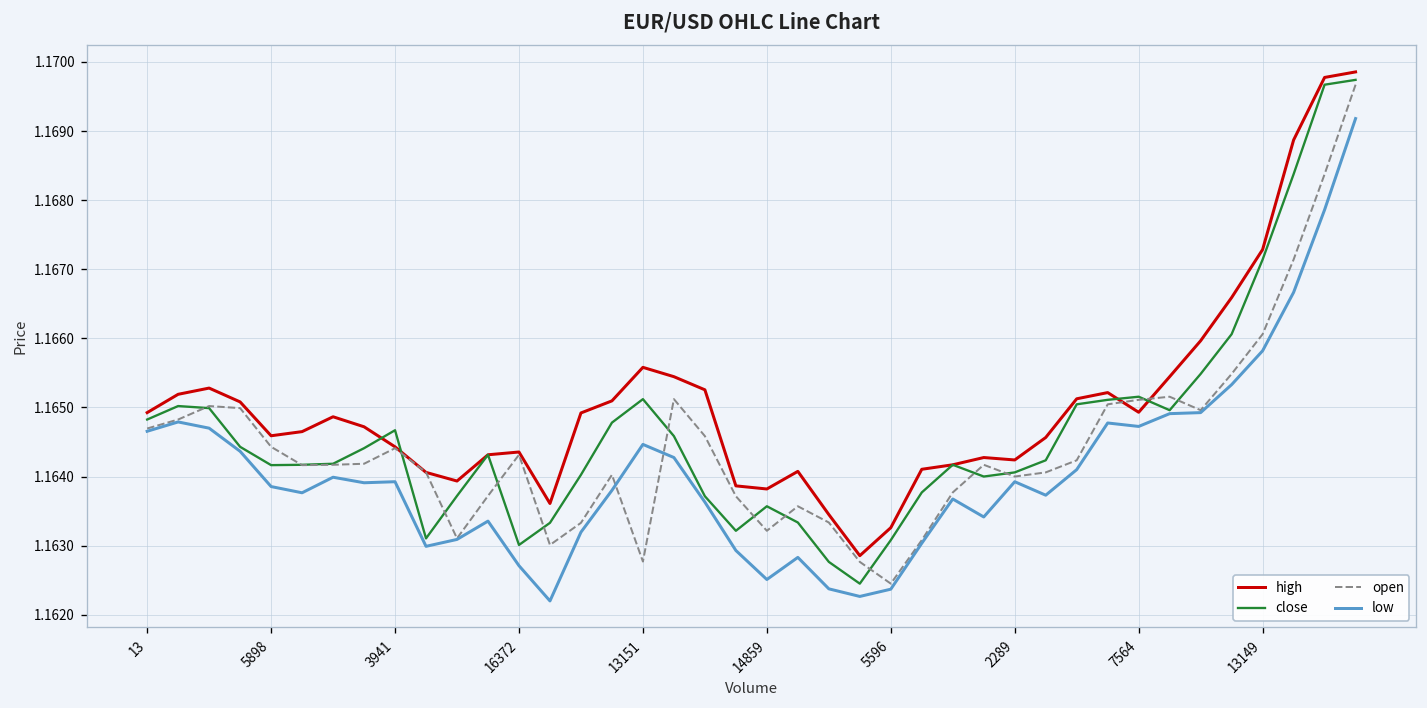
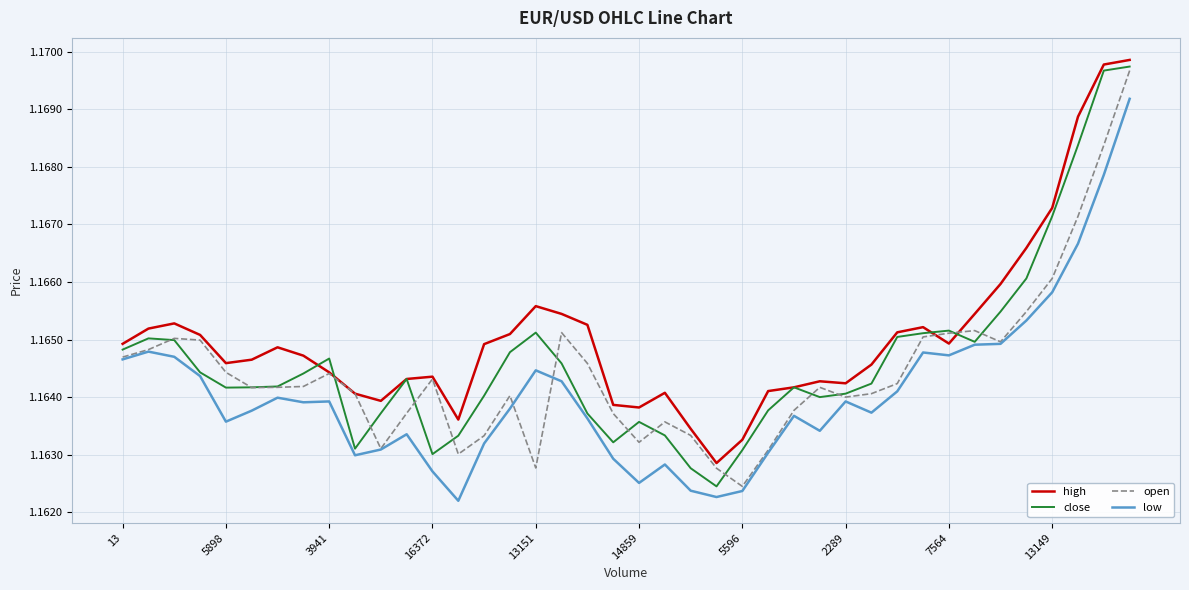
low, 5898: 1.1639 -> 1.1636
